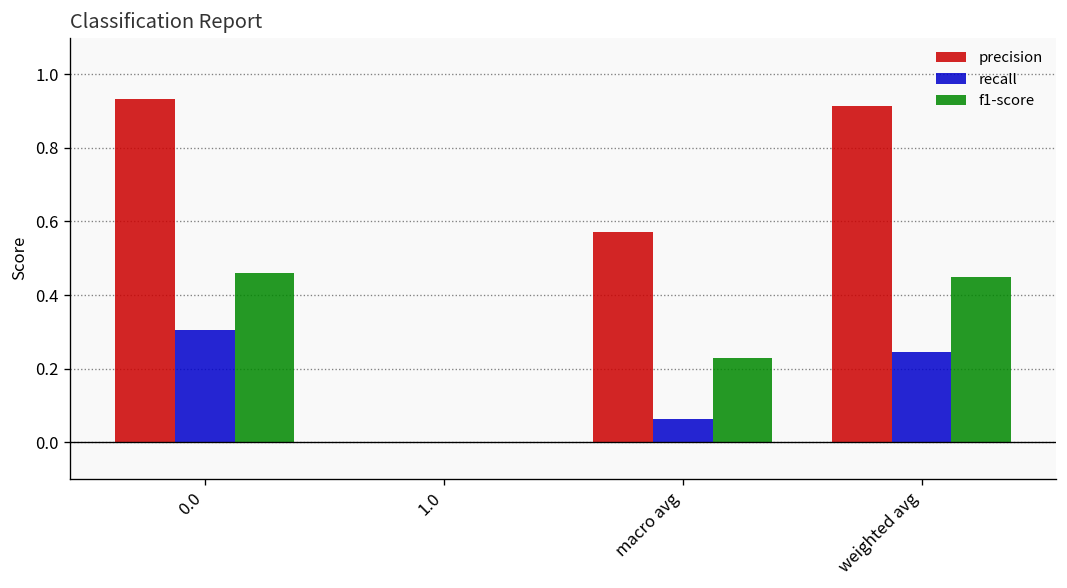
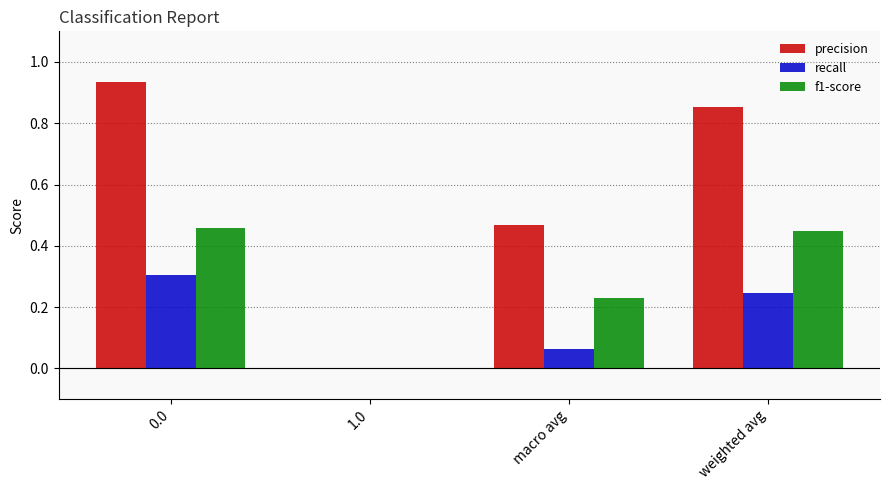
precision, macro avg: 0.57 -> 0.47
precision, weighted avg: 0.91 -> 0.85
